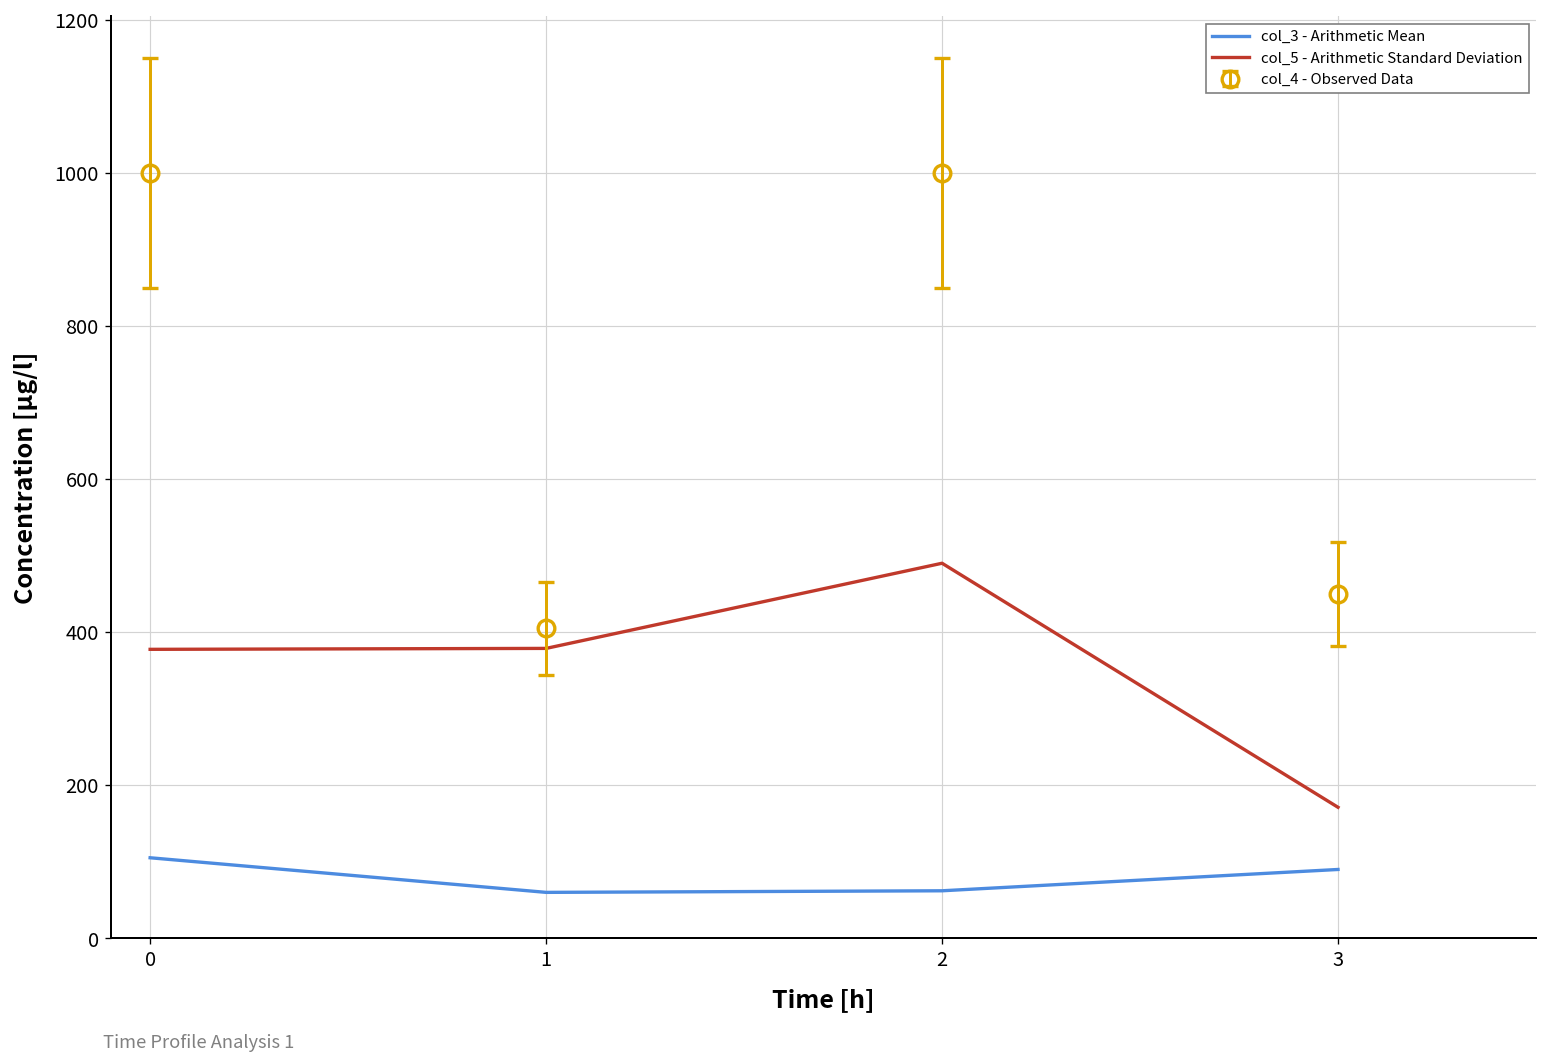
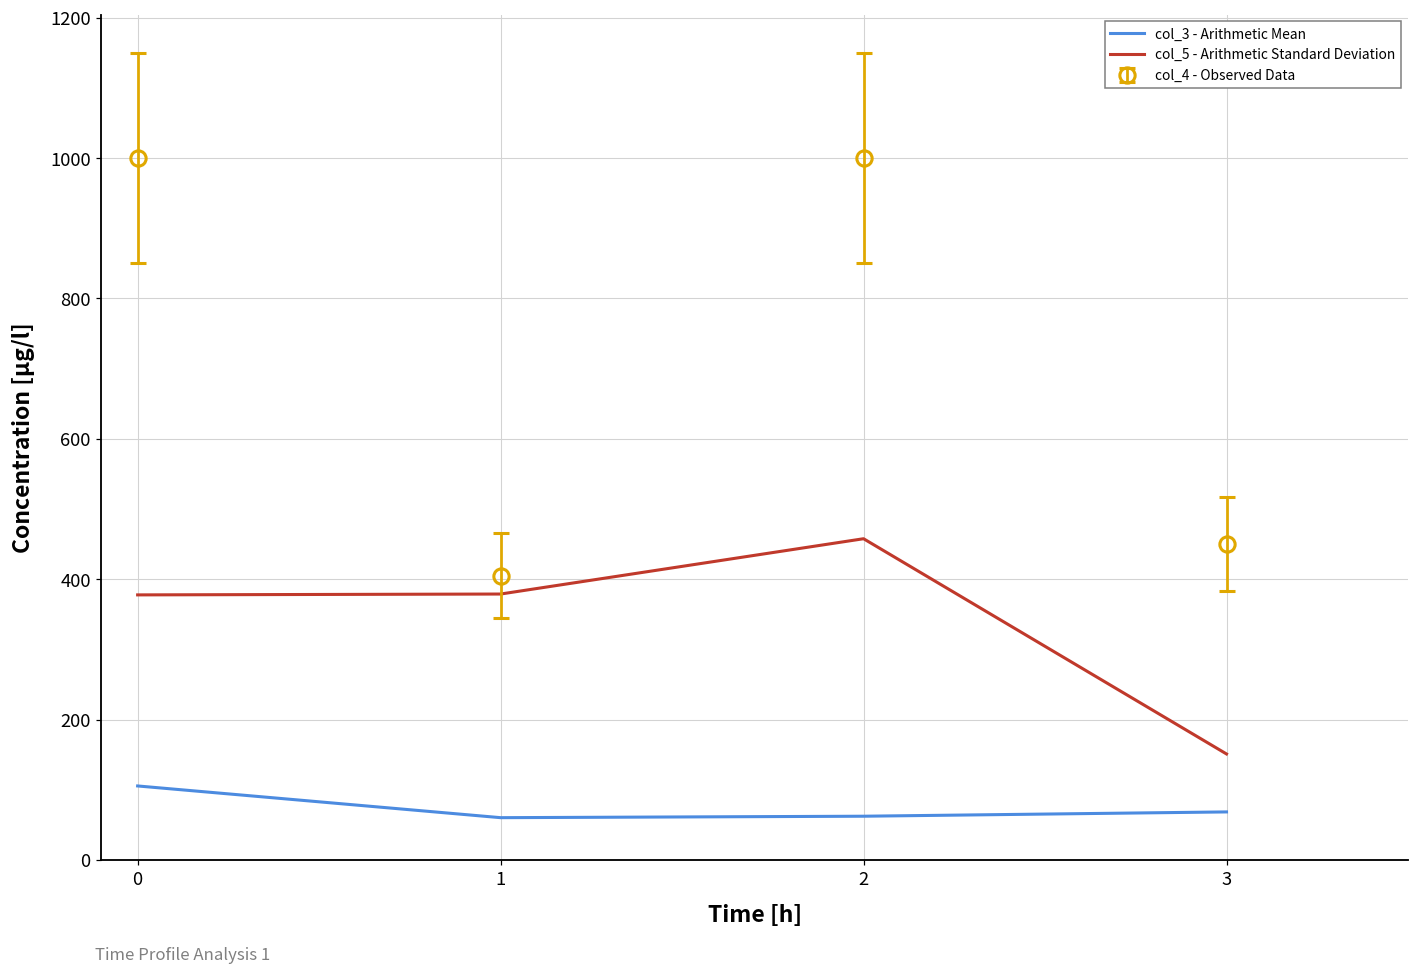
col_5 - Arithmetic Standard Deviation, 2: 490 -> 460
col_3 - Arithmetic Mean, 3: 90 -> 70
col_5 - Arithmetic Standard Deviation, 3: 170 -> 150
